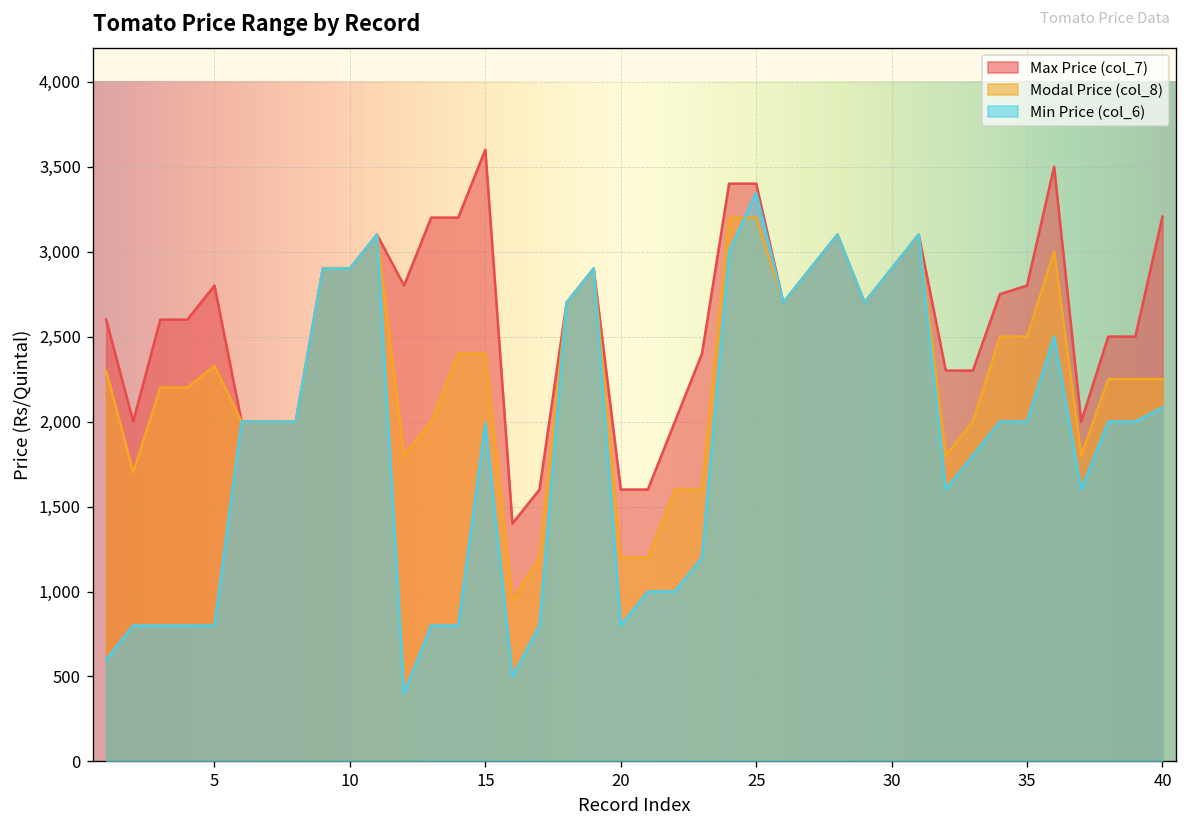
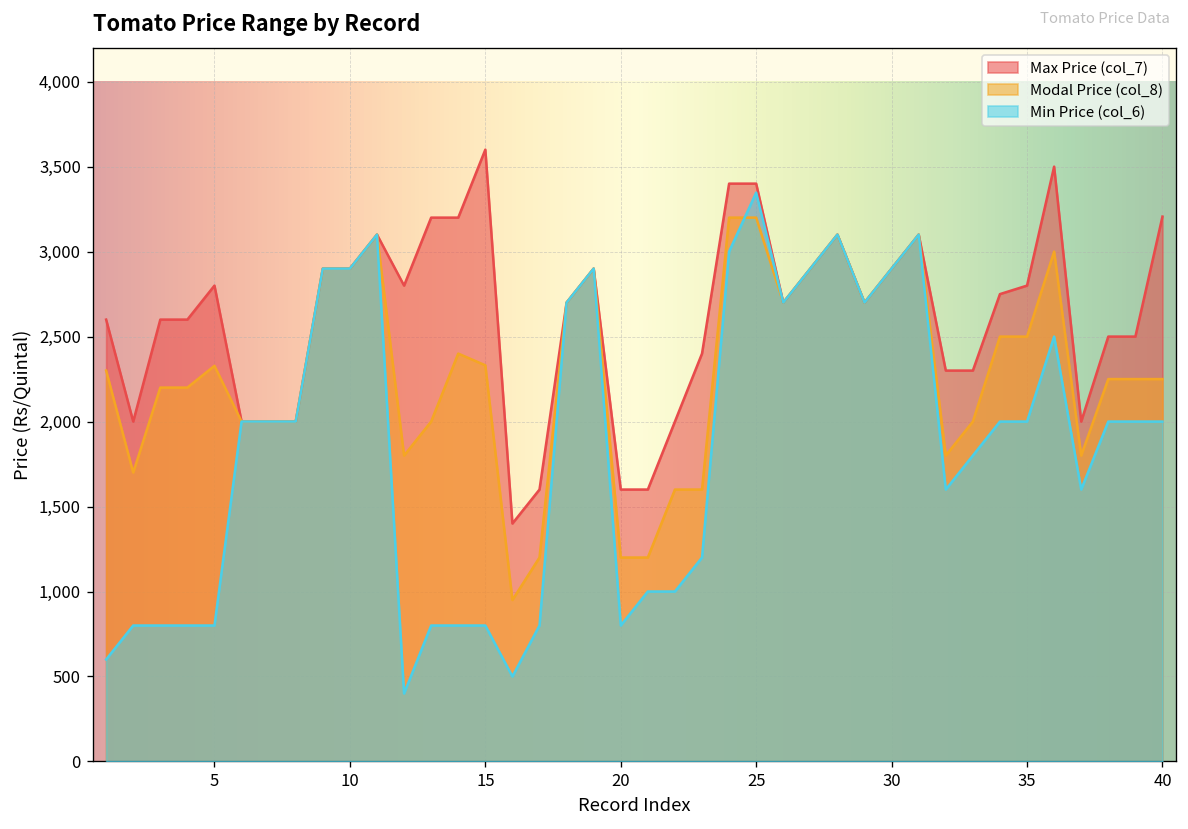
Modal Price (col_8), 15: 2,400 -> 2,330
Min Price (col_6), 15: 1,990 -> 800
Min Price (col_6), 40: 2,080 -> 2,000
